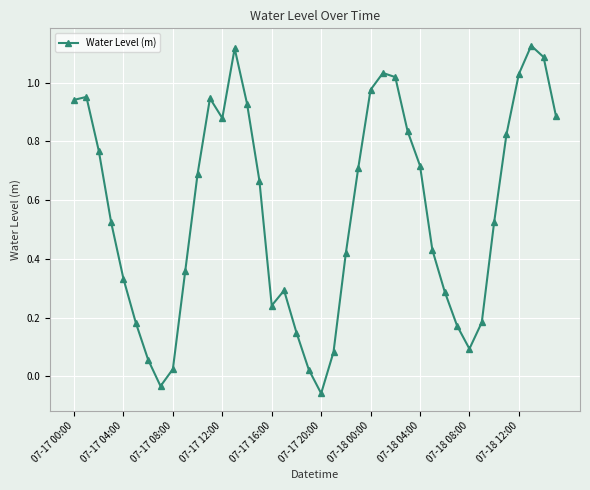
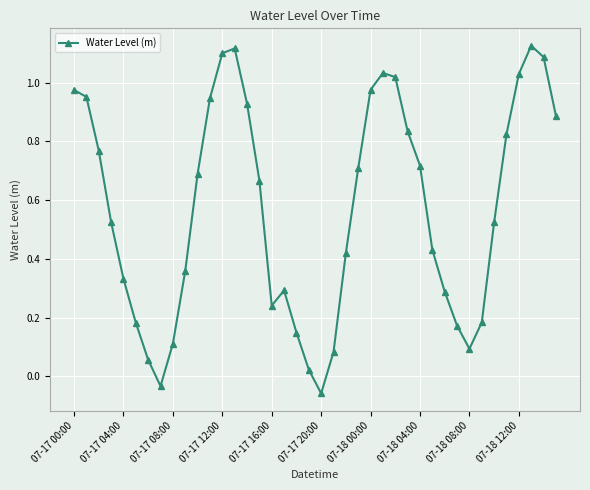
07-17 00:00: 0.94 -> 0.98
07-17 08:00: 0.02 -> 0.11
07-17 12:00: 0.88 -> 1.10
